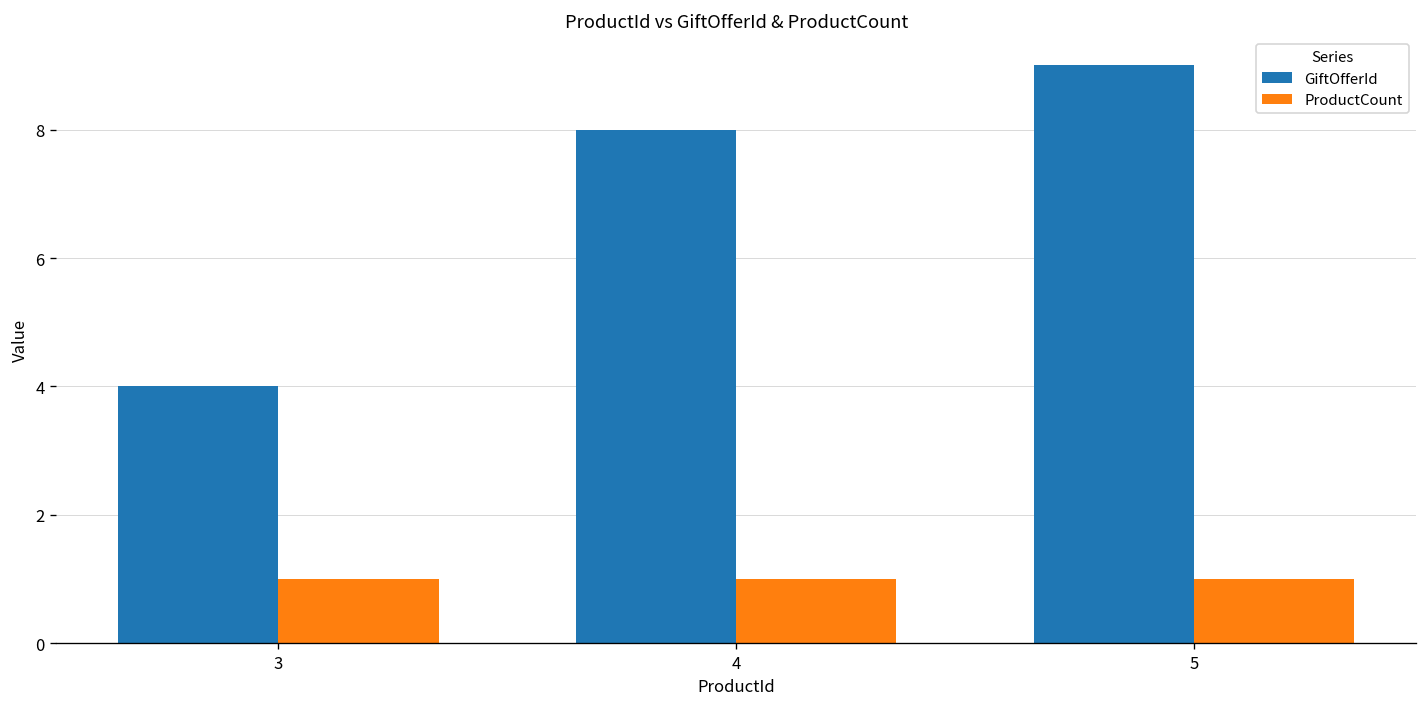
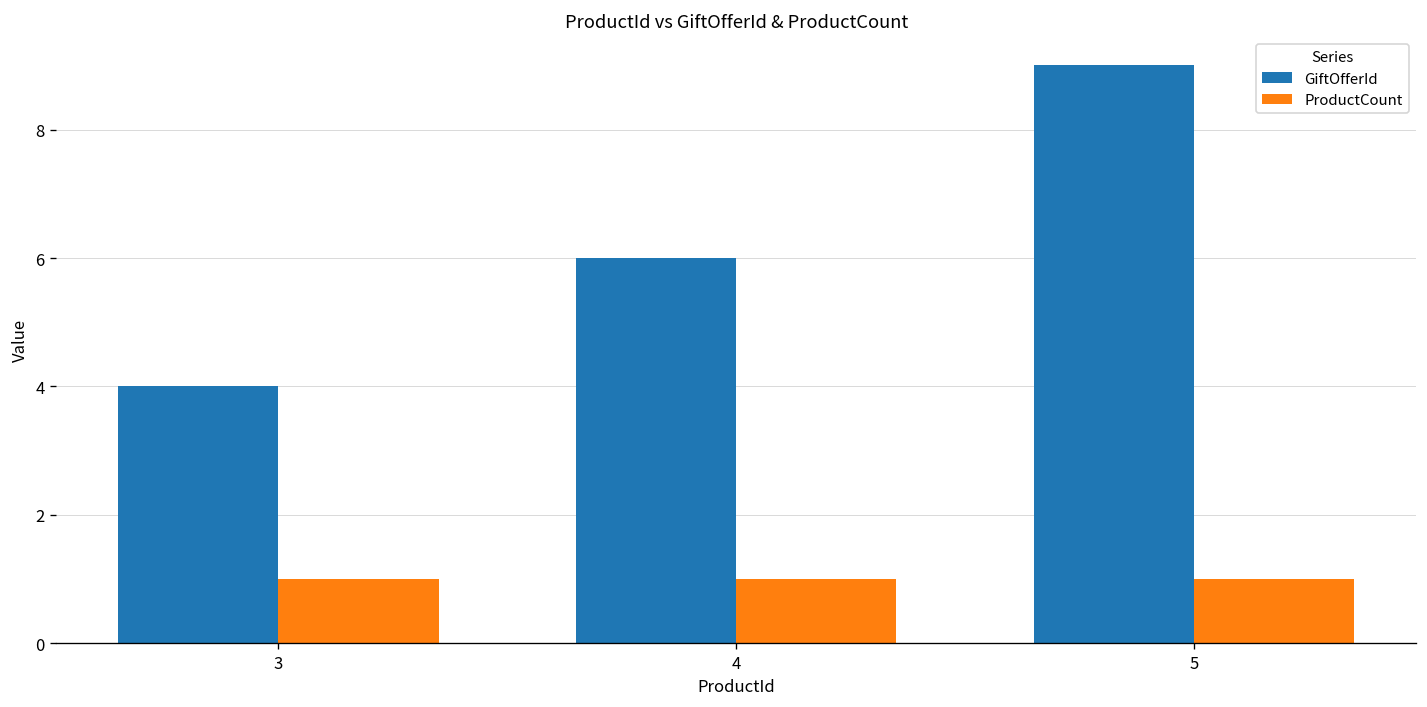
GiftOfferId, 4: 8 -> 6
